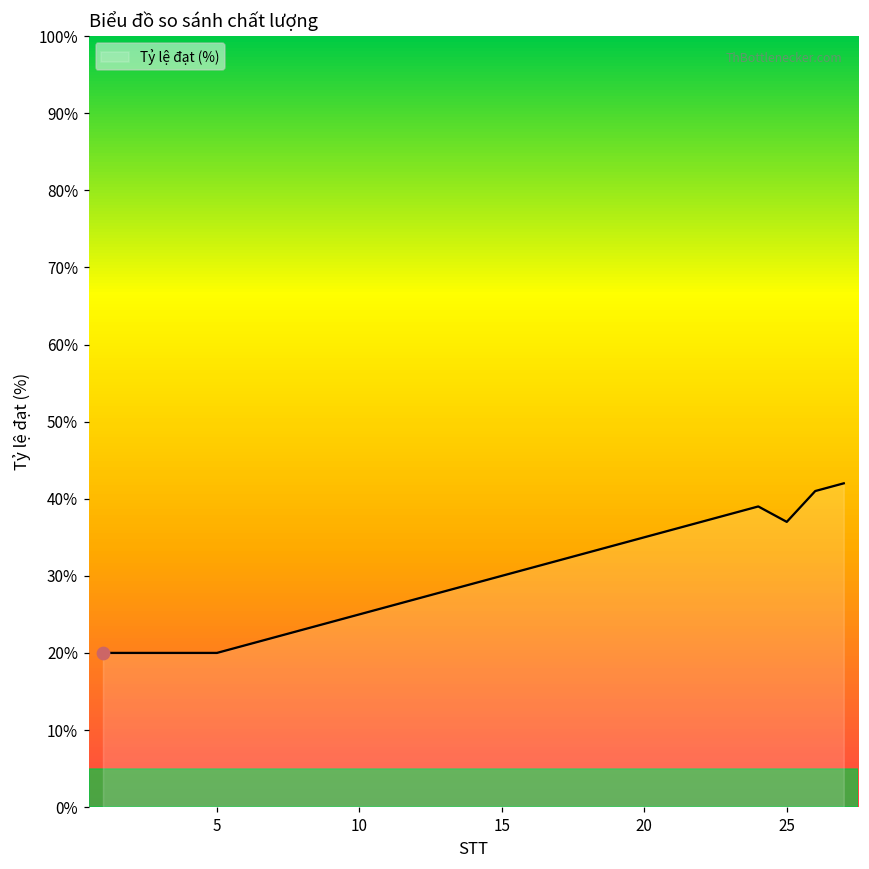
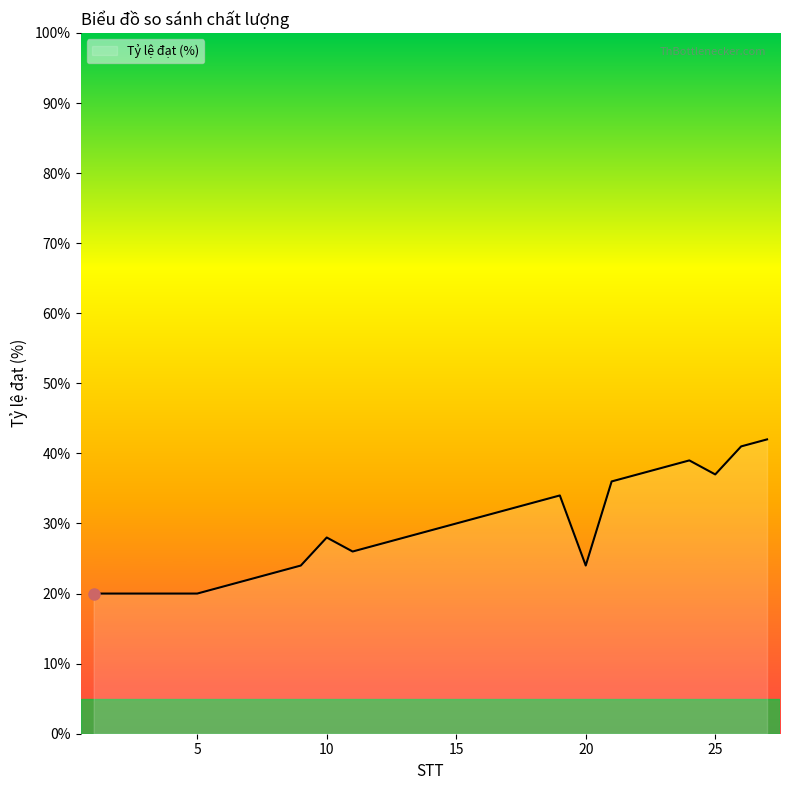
Tỷ lệ đạt (%), 10: 25% -> 28%
Tỷ lệ đạt (%), 20: 35% -> 24%
